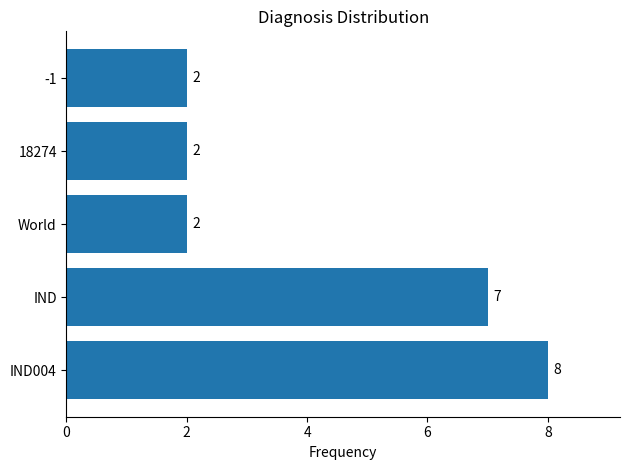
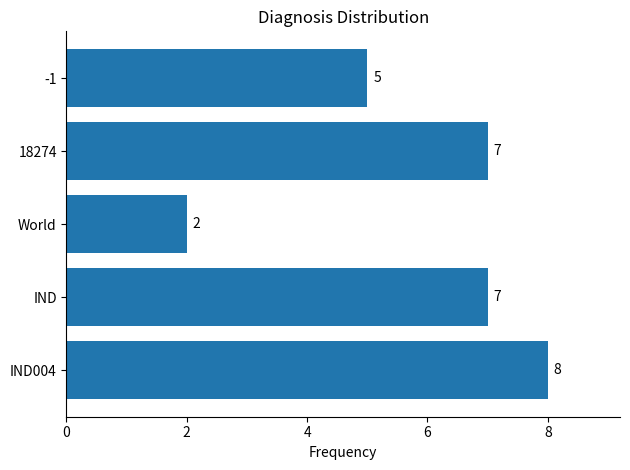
-1: 2 -> 5
18274: 2 -> 7
